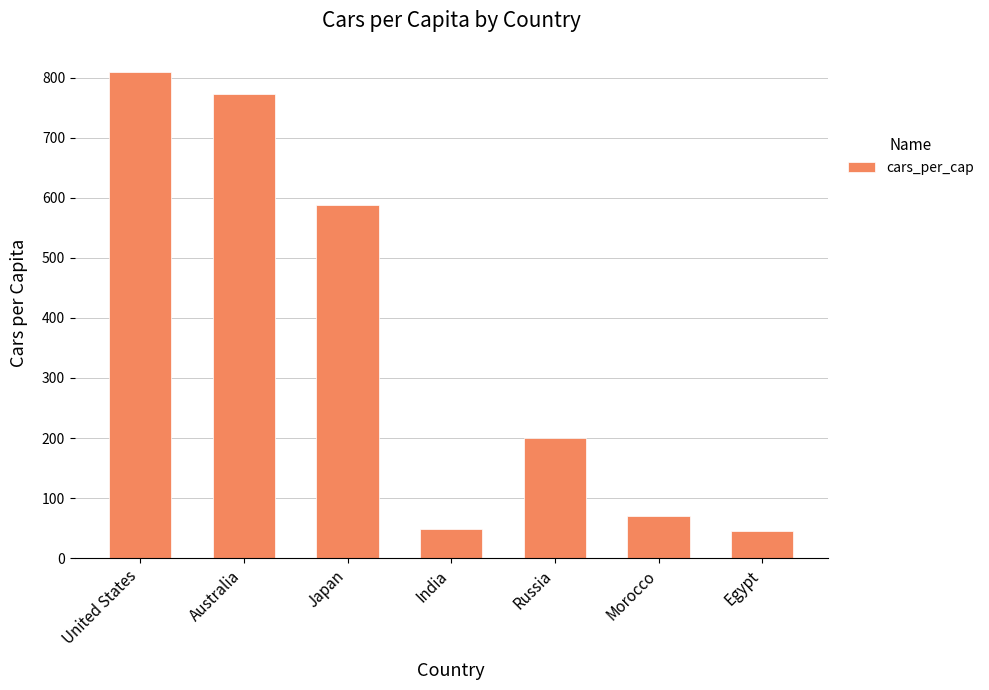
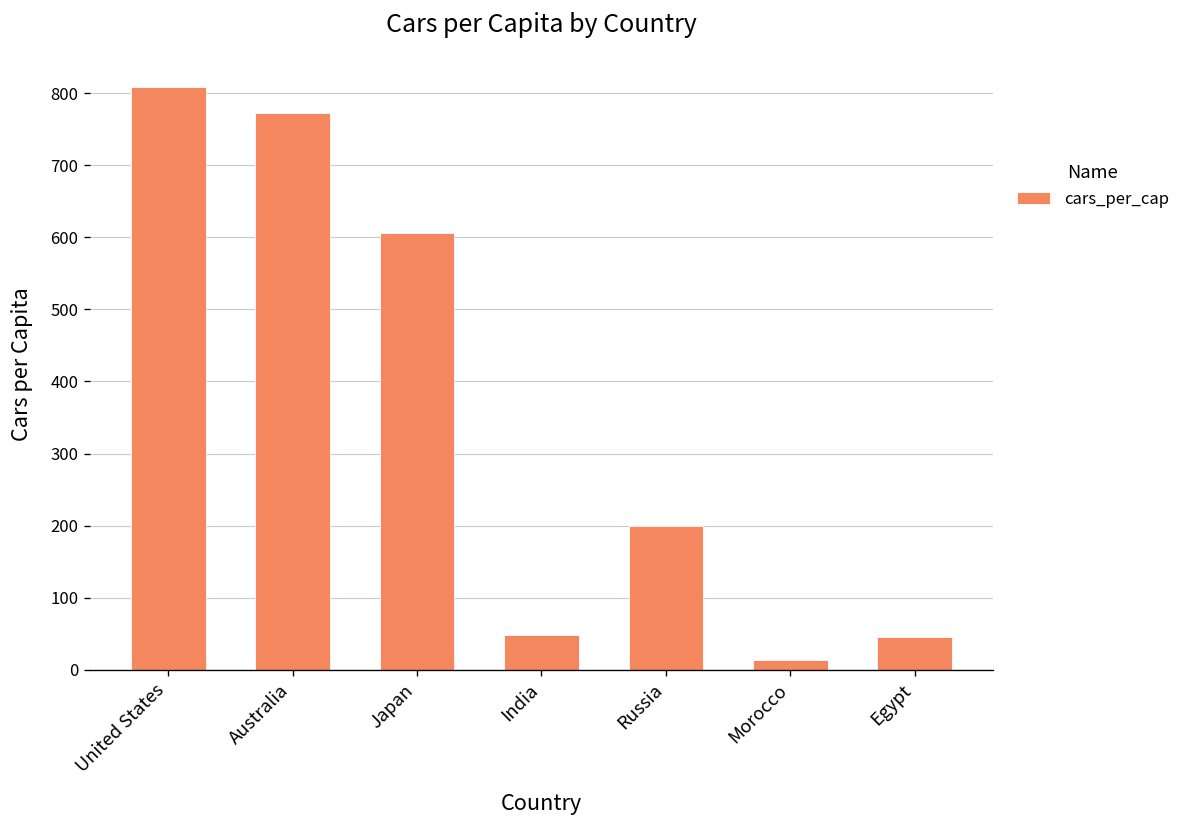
Japan: 590 -> 610
Morocco: 70 -> 10
